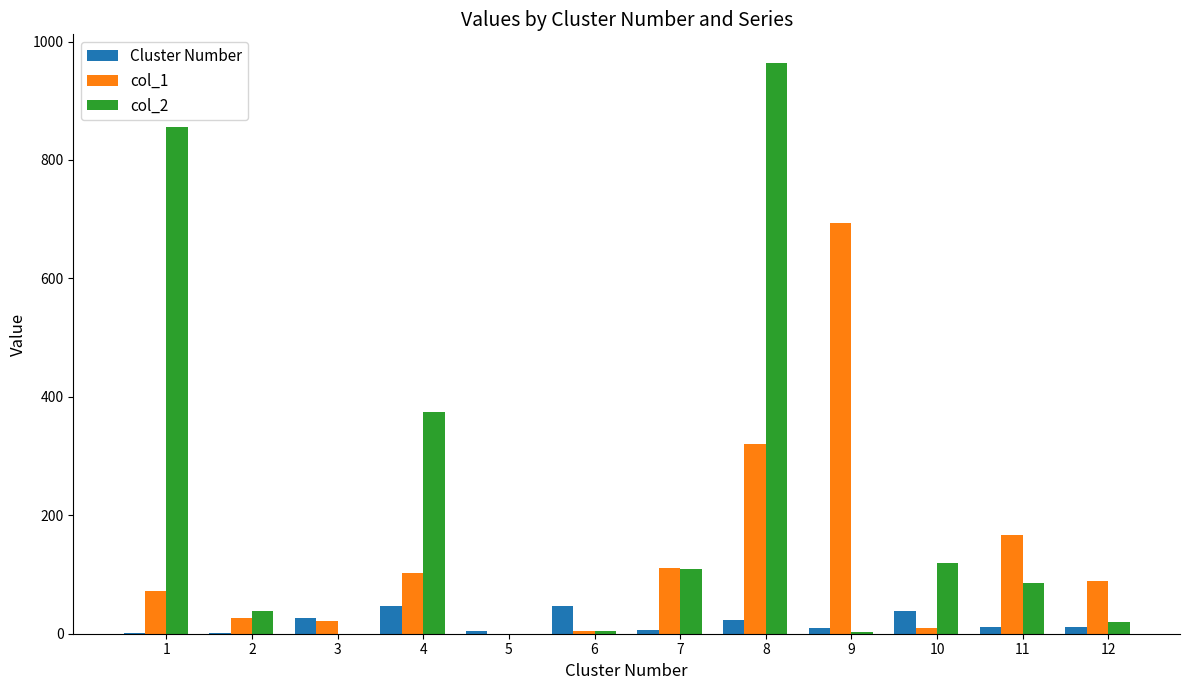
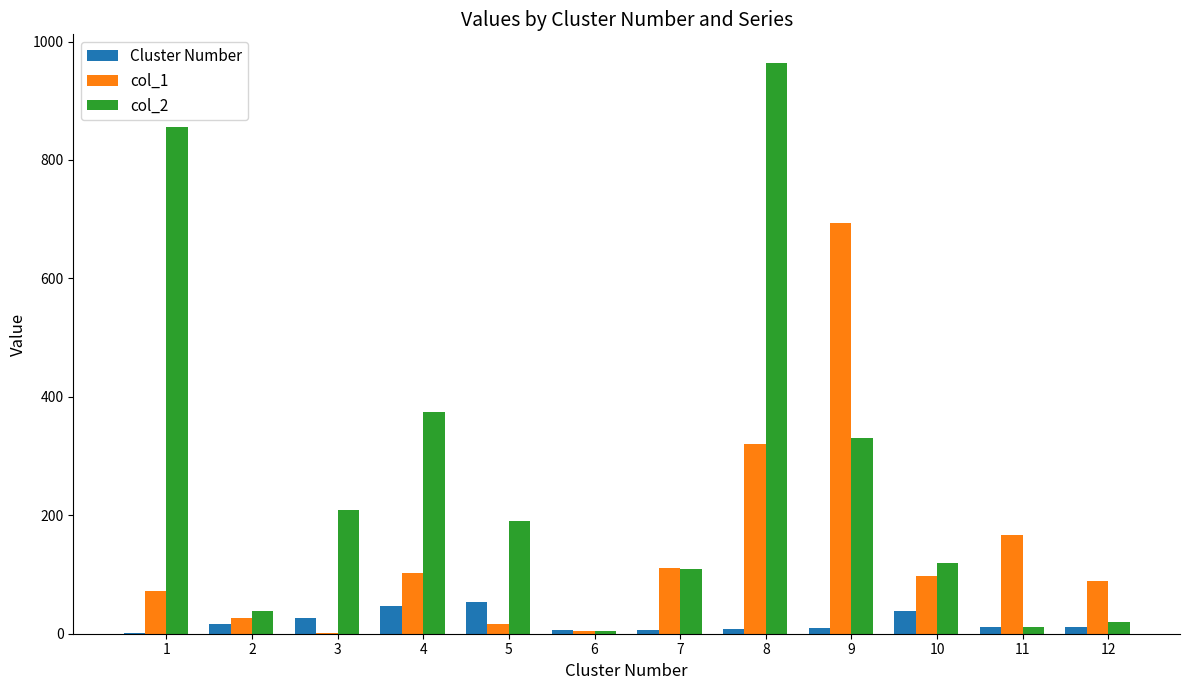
Cluster Number, 2: 0 -> 20
col_1, 3: 20 -> 0
col_2, 3: 0 -> 210
Cluster Number, 5: 10 -> 50
col_1, 5: 0 -> 20
col_2, 5: 0 -> 190
Cluster Number, 6: 50 -> 10
Cluster Number, 8: 20 -> 10
col_2, 9: 0 -> 330
col_1, 10: 10 -> 100
col_2, 11: 90 -> 10
